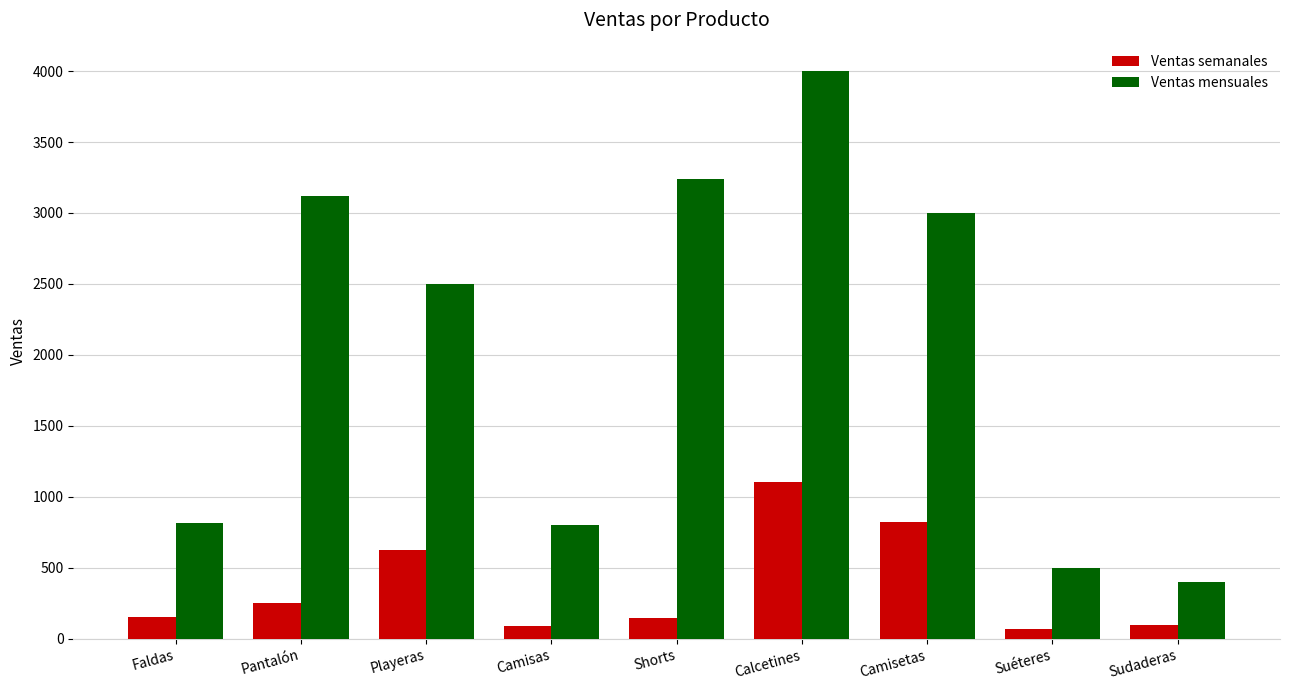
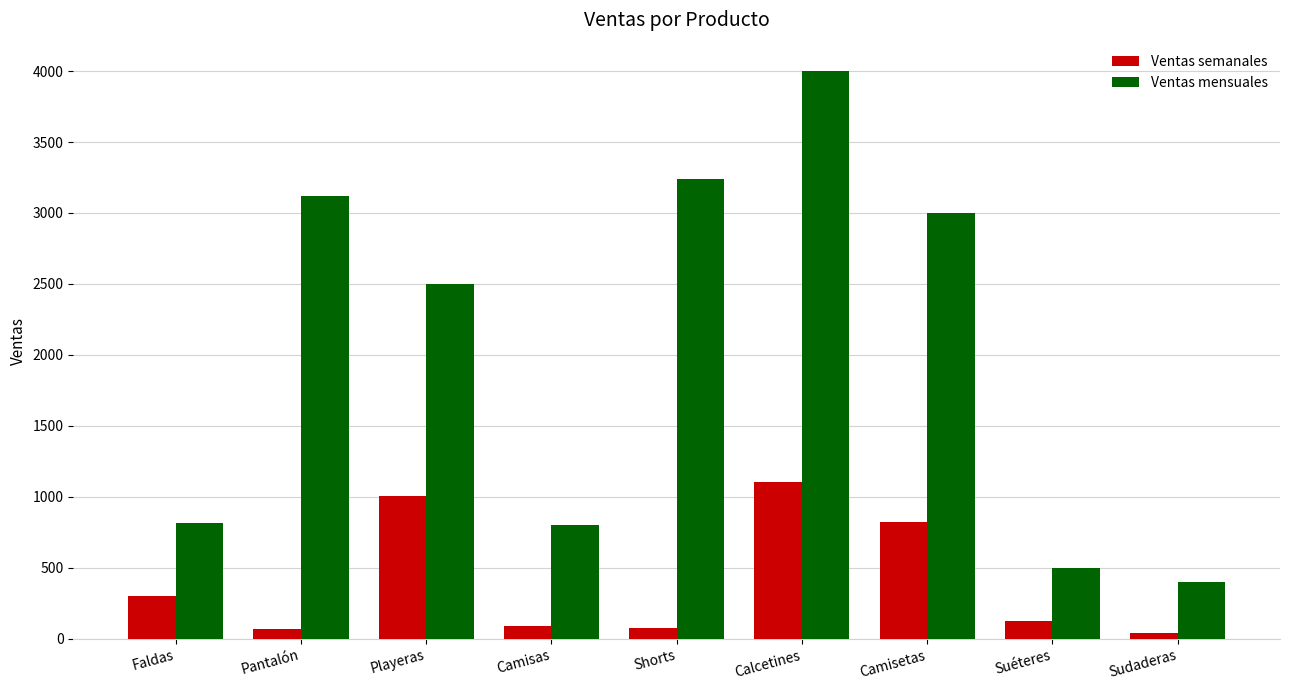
Ventas semanales, Faldas: 150 -> 300
Ventas semanales, Pantalón: 250 -> 70
Ventas semanales, Playeras: 630 -> 1000
Ventas semanales, Shorts: 150 -> 80
Ventas semanales, Suéteres: 70 -> 130
Ventas semanales, Sudaderas: 100 -> 40
